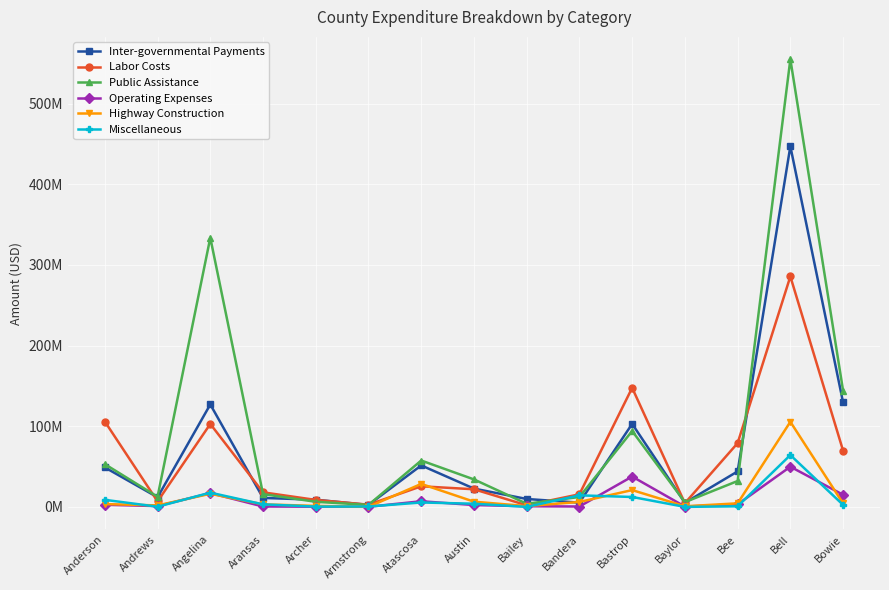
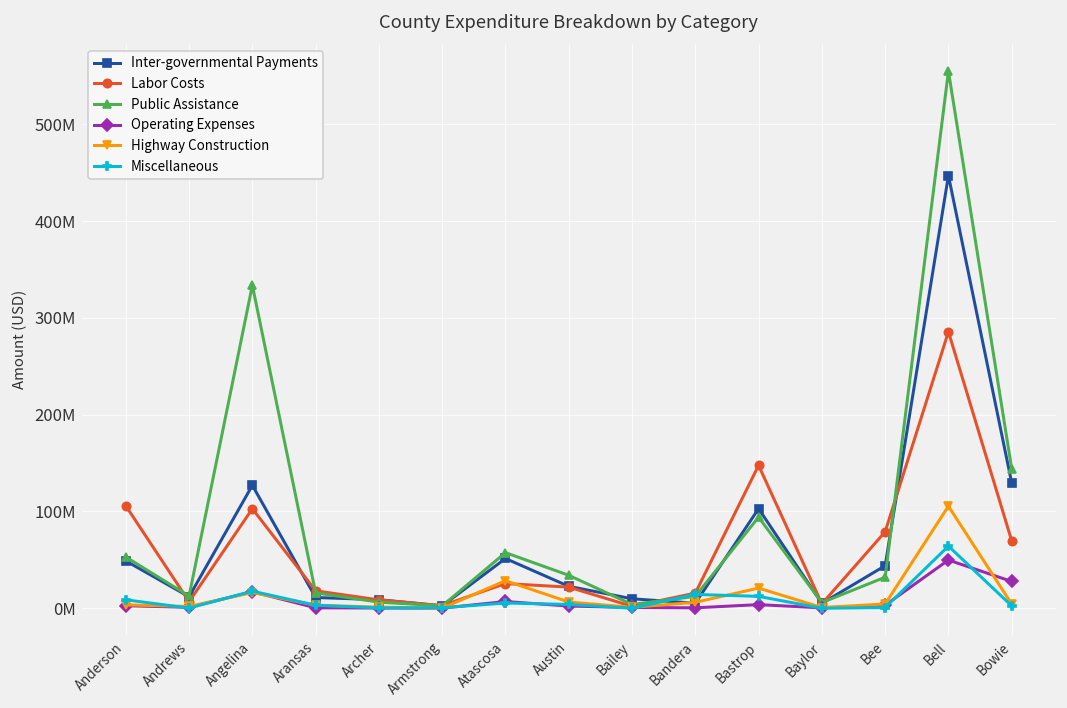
Operating Expenses, Bastrop: 40000000 -> 0
Operating Expenses, Bowie: 20000000 -> 30000000
